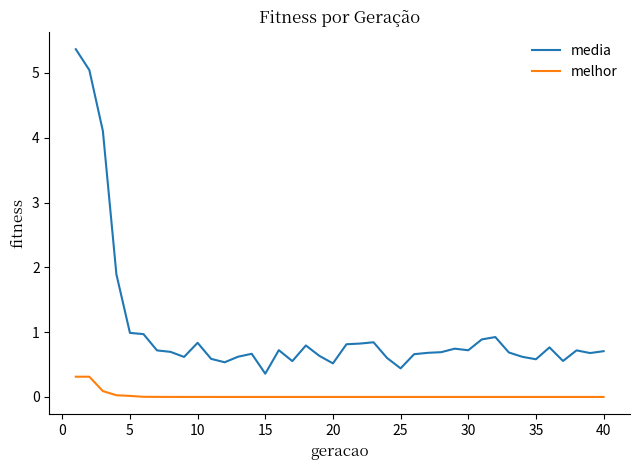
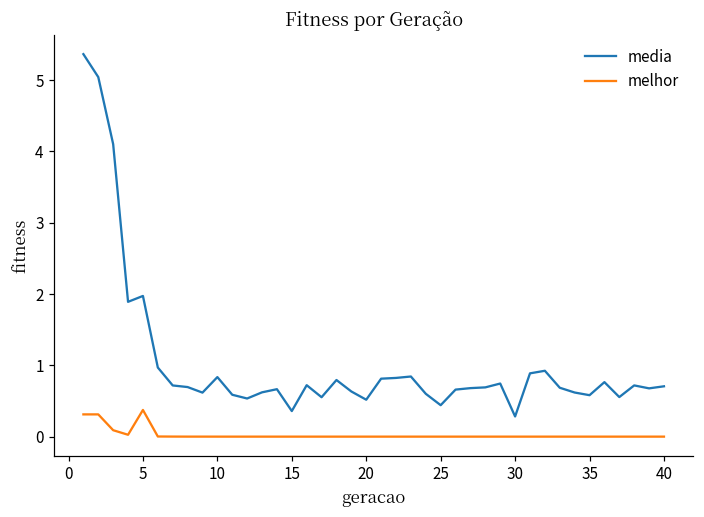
media, 5: 1.0 -> 2.0
melhor, 5: 0.0 -> 0.4
media, 30: 0.7 -> 0.3
